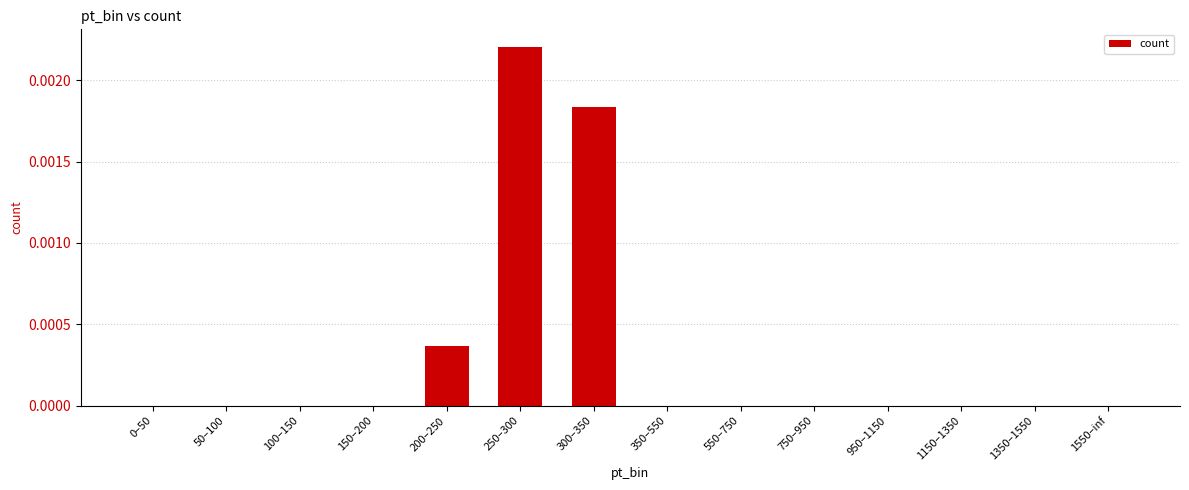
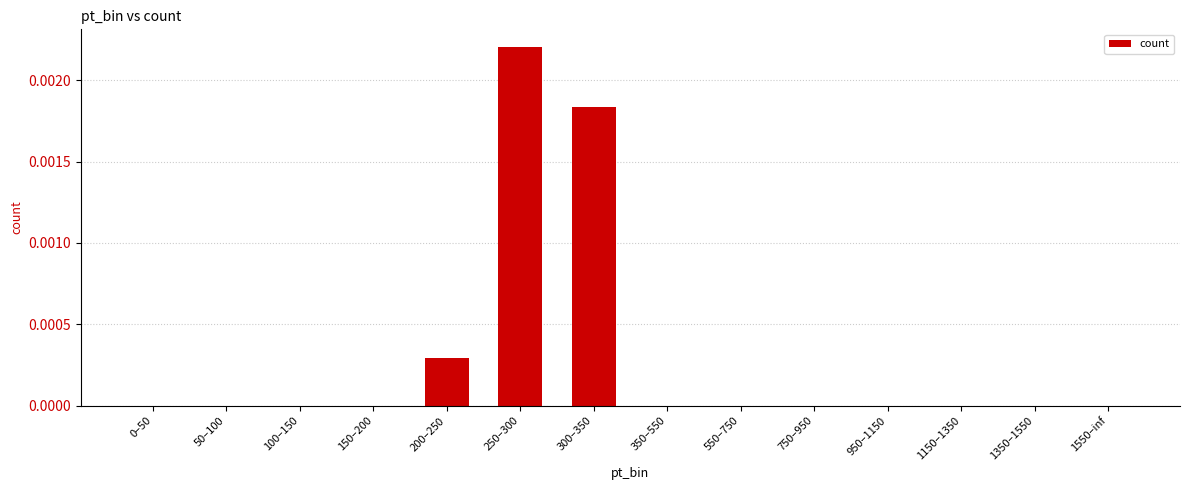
200–250: 0.00037 -> 0.00029
